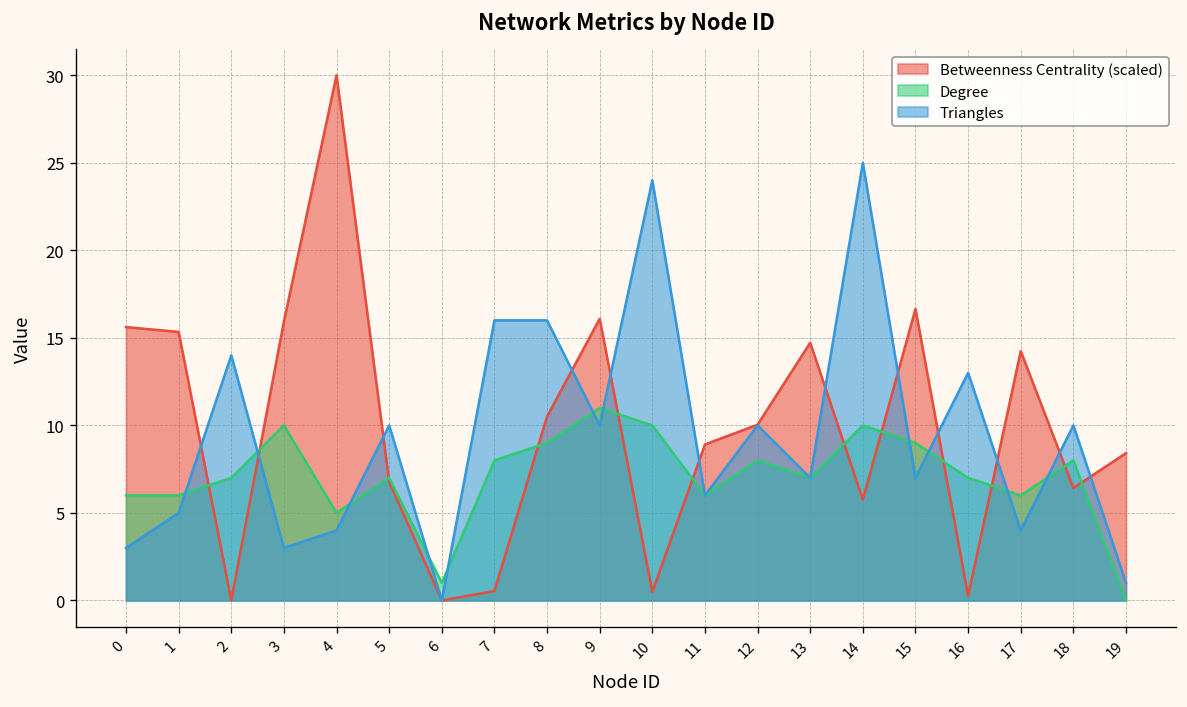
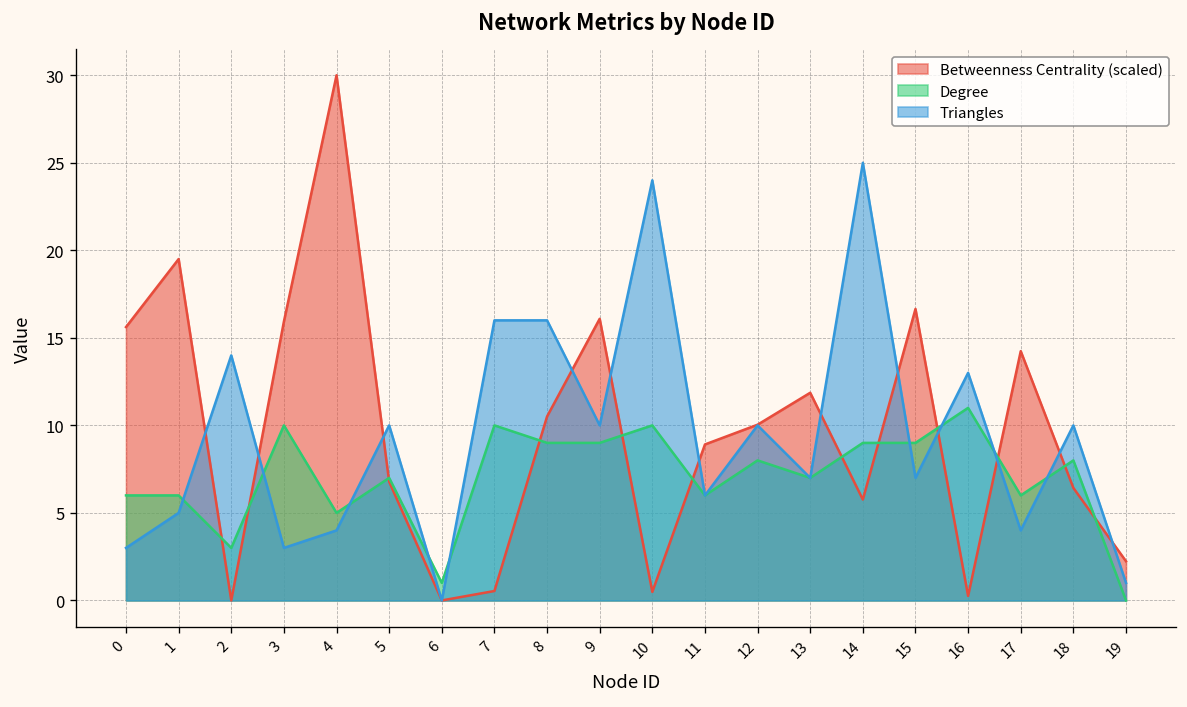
Betweenness Centrality (scaled), 1: 15.3 -> 19.5
Degree, 2: 7 -> 3
Degree, 7: 8 -> 10
Degree, 9: 11 -> 9
Betweenness Centrality (scaled), 13: 14.7 -> 11.9
Degree, 14: 10 -> 9
Degree, 16: 7 -> 11
Betweenness Centrality (scaled), 19: 8.4 -> 2.2
